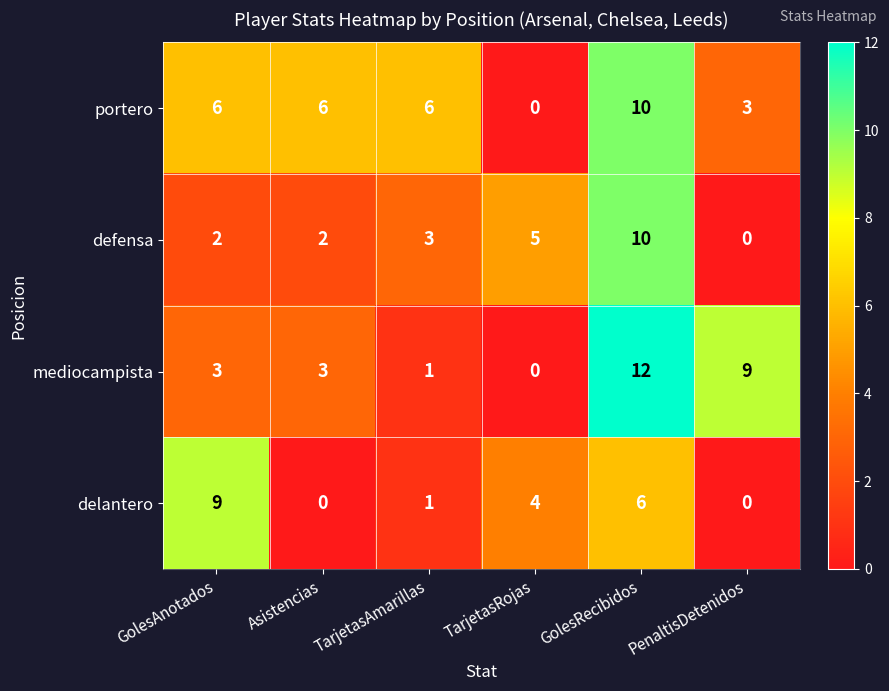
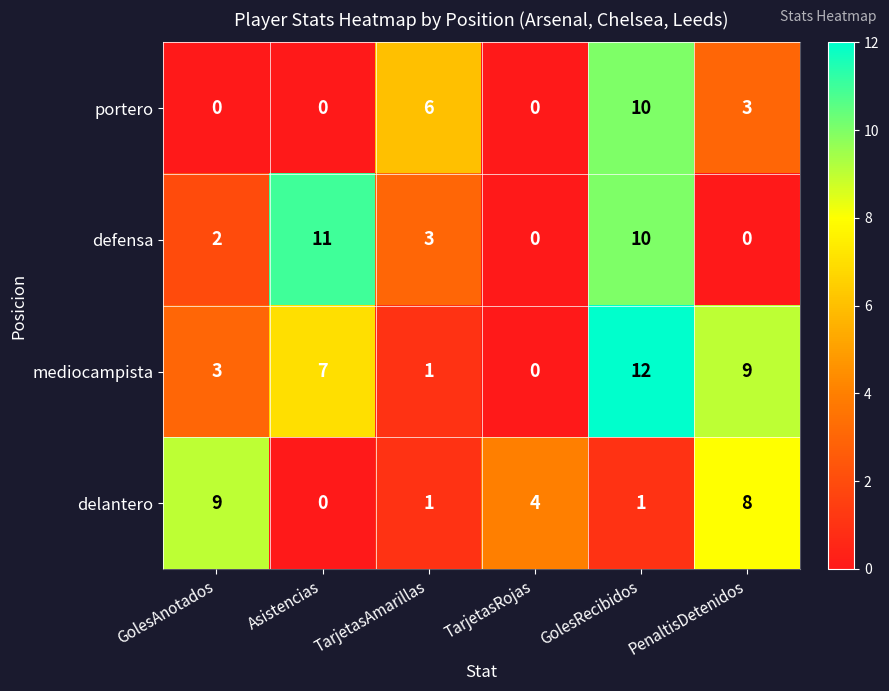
portero, GolesAnotados: 6 -> 0
portero, Asistencias: 6 -> 0
defensa, Asistencias: 2 -> 11
defensa, TarjetasRojas: 5 -> 0
mediocampista, Asistencias: 3 -> 7
delantero, GolesRecibidos: 6 -> 1
delantero, PenaltisDetenidos: 0 -> 8
